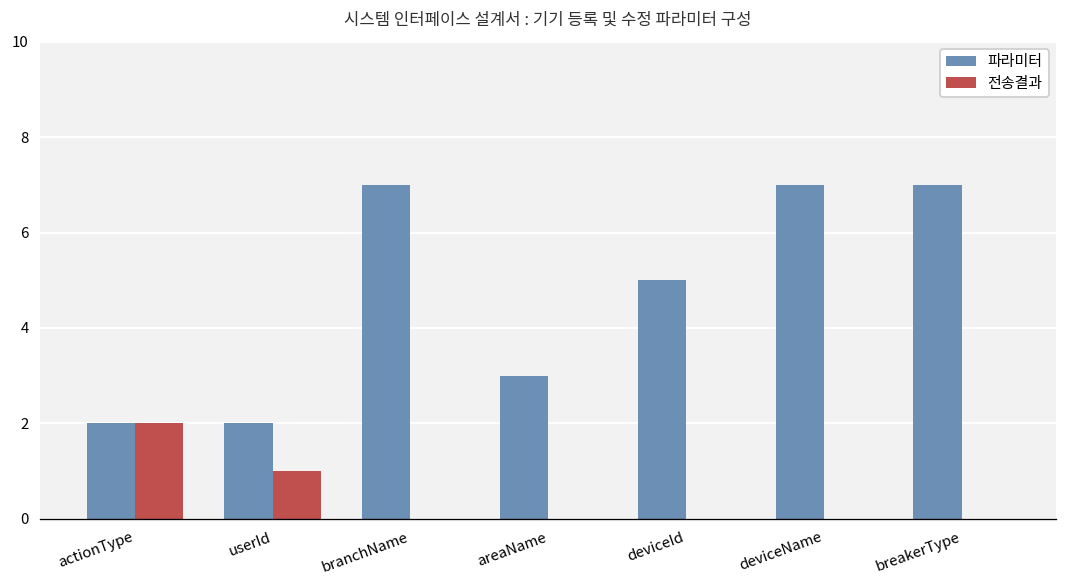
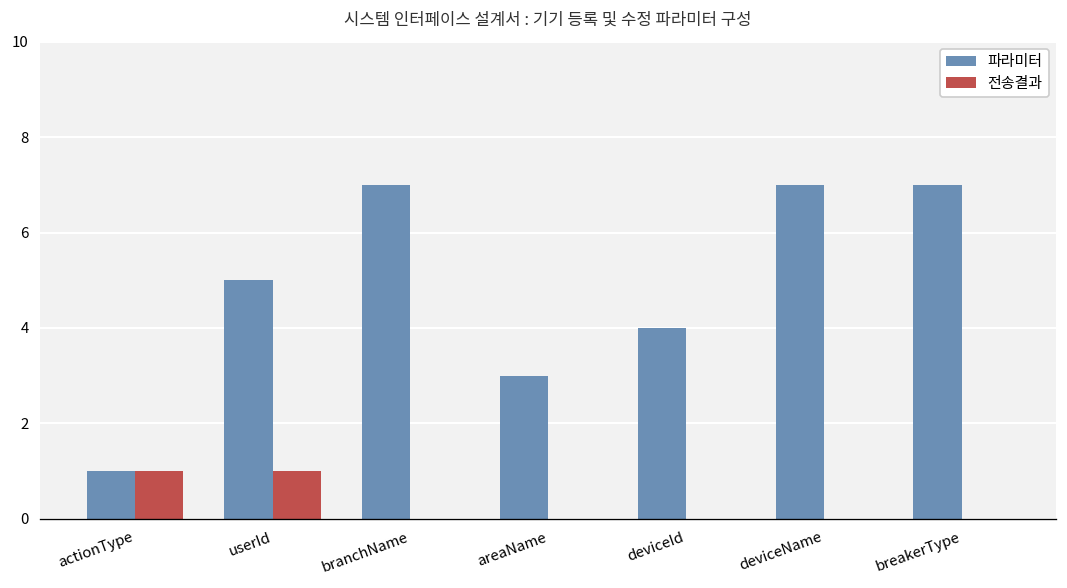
파라미터, actionType: 2 -> 1
전송결과, actionType: 2 -> 1
파라미터, userId: 2 -> 5
파라미터, deviceId: 5 -> 4
